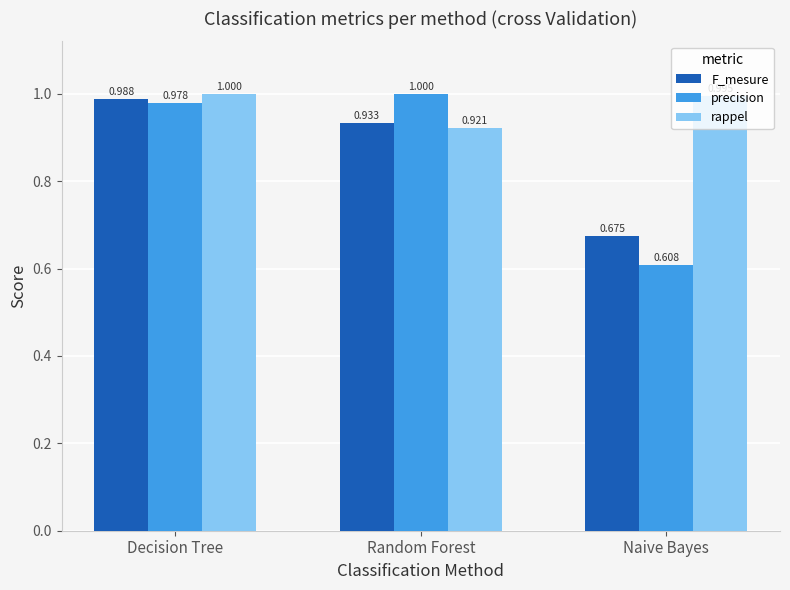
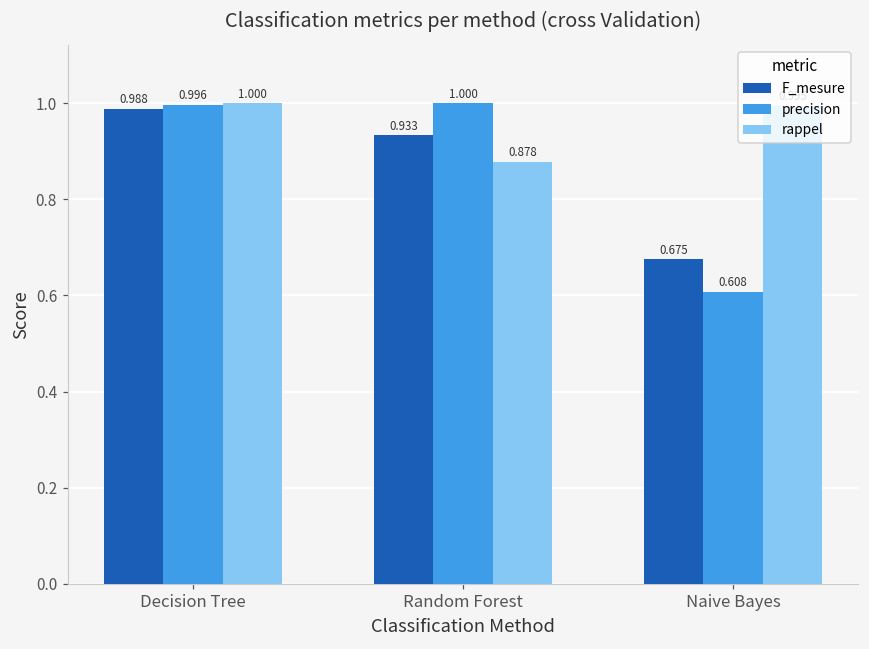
precision, Decision Tree: 0.978 -> 0.996
rappel, Random Forest: 0.921 -> 0.878
